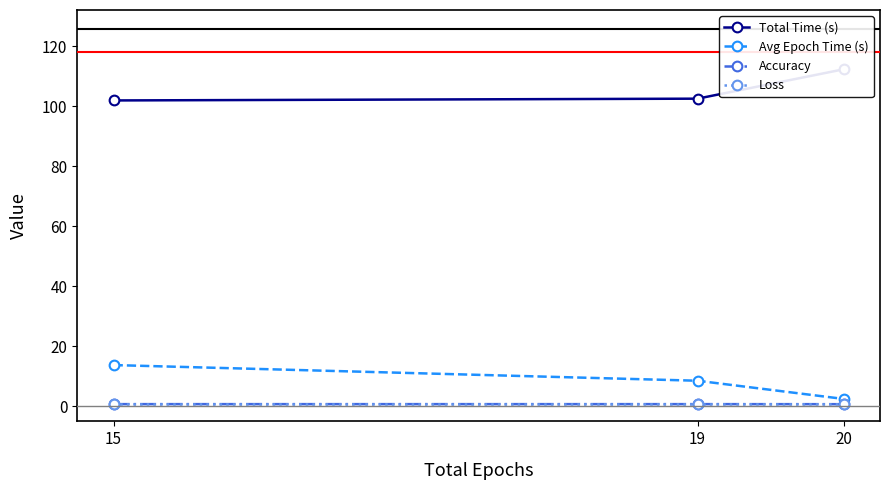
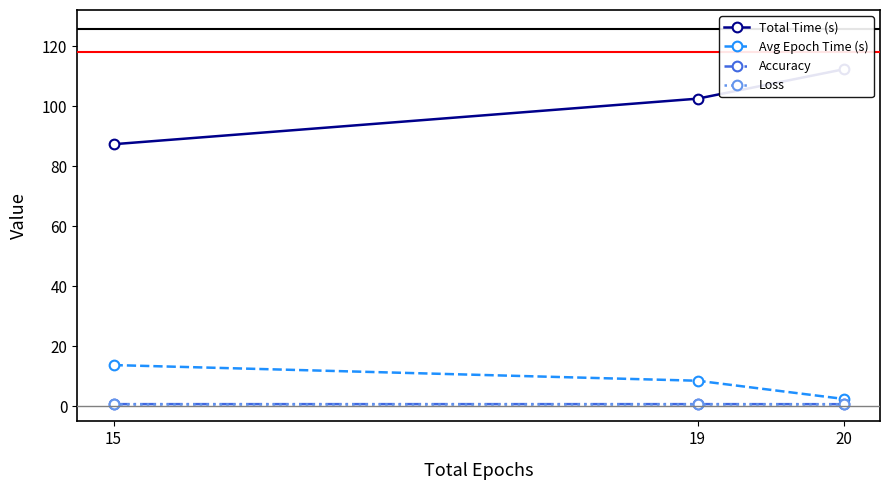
Total Time (s), 15: 102 -> 87
